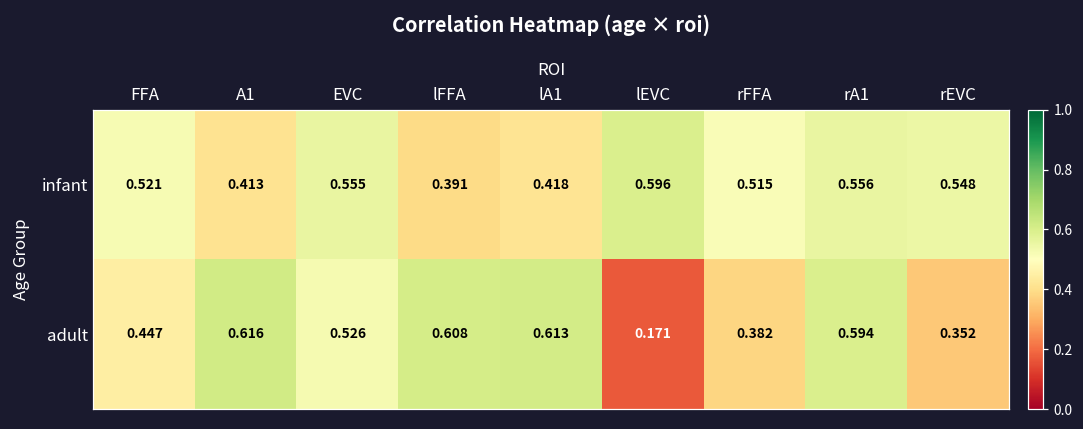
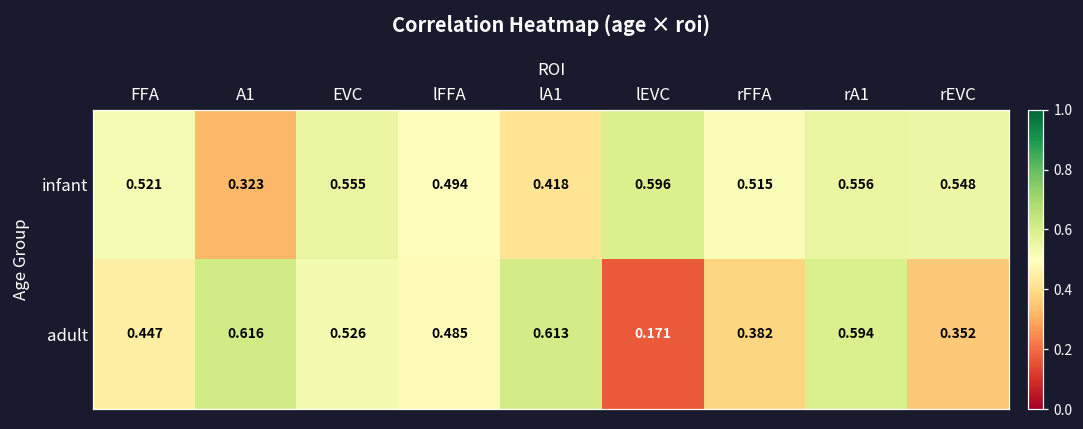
infant, A1: 0.413 -> 0.323
infant, lFFA: 0.391 -> 0.494
adult, lFFA: 0.608 -> 0.485
